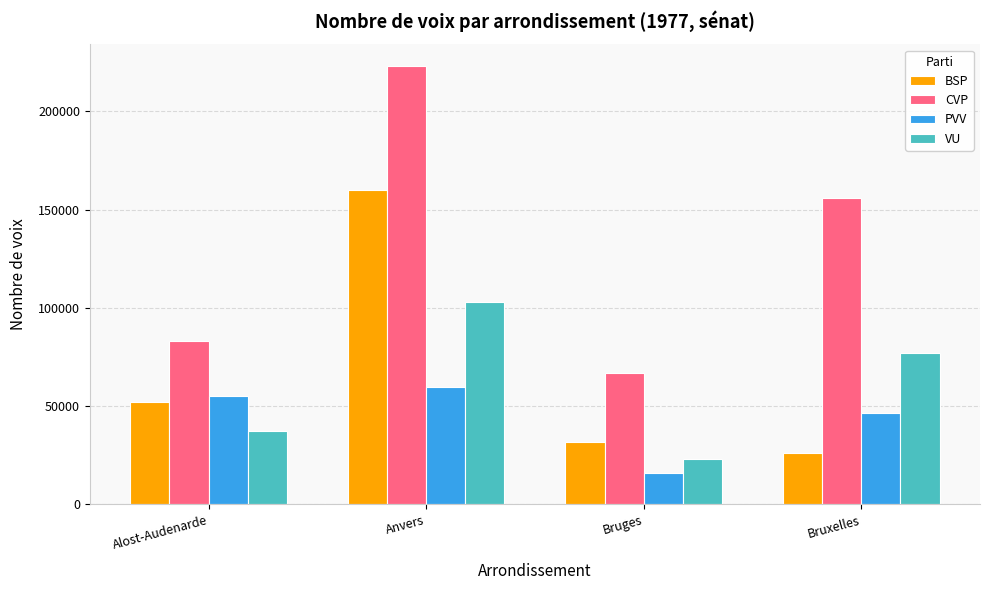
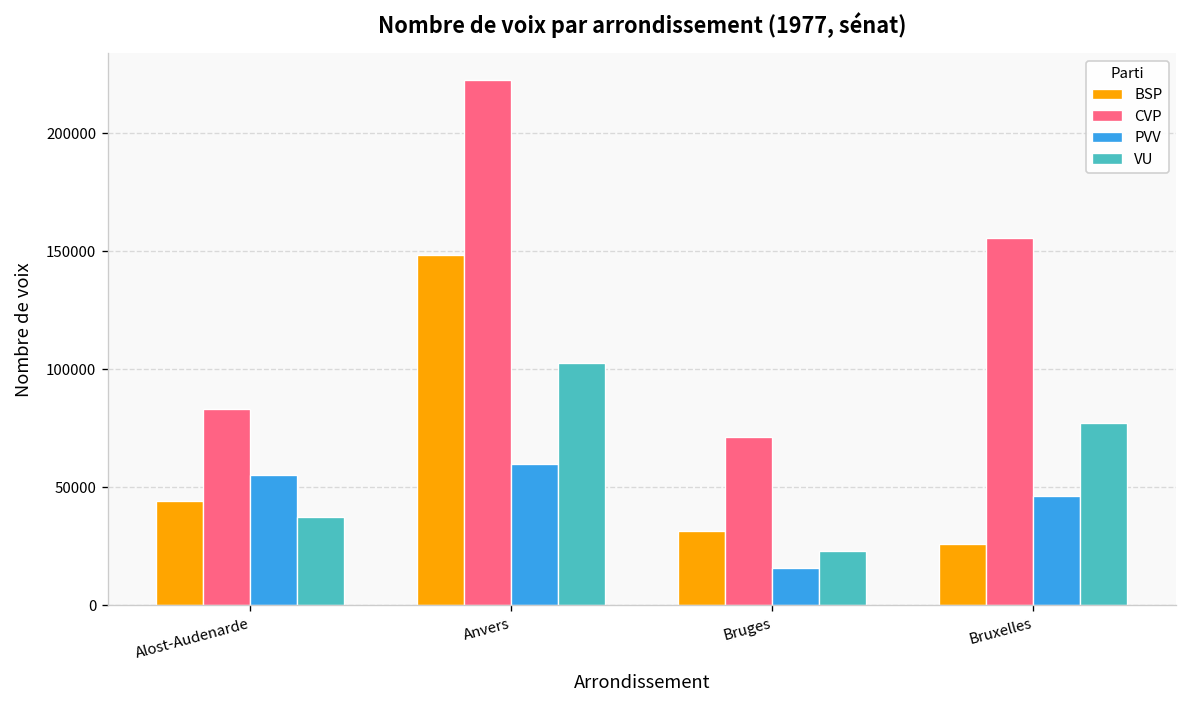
BSP, Alost-Audenarde: 52000 -> 44000
BSP, Anvers: 160000 -> 149000
CVP, Bruges: 67000 -> 71000
